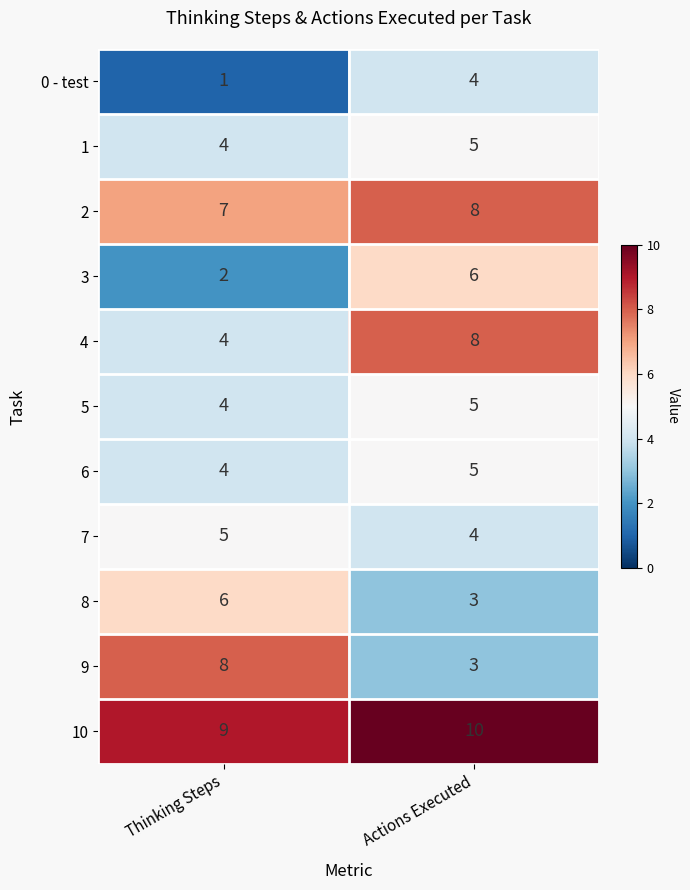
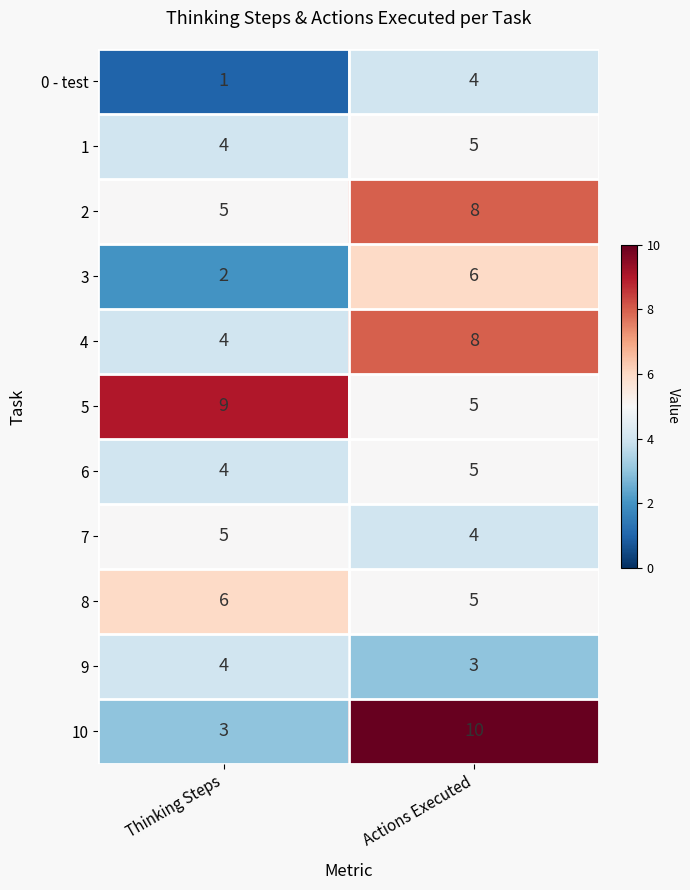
2, Thinking Steps: 7 -> 5
5, Thinking Steps: 4 -> 9
8, Actions Executed: 3 -> 5
9, Thinking Steps: 8 -> 4
10, Thinking Steps: 9 -> 3
